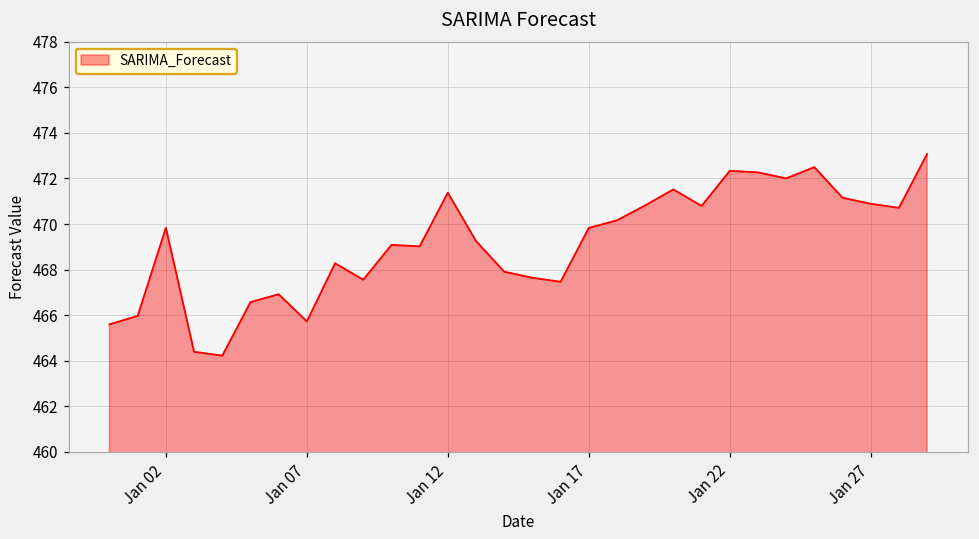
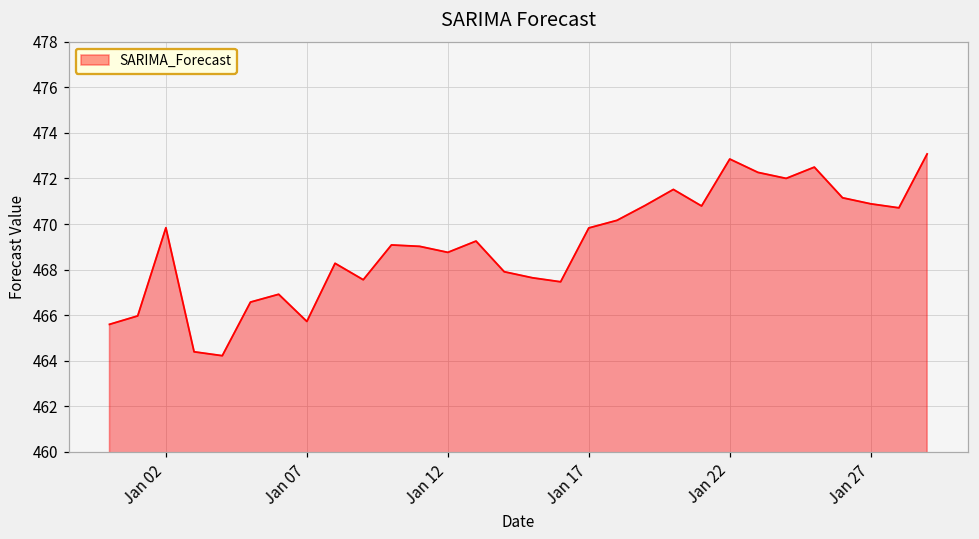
Jan 12: 471.4 -> 468.8
Jan 22: 472.3 -> 472.9
